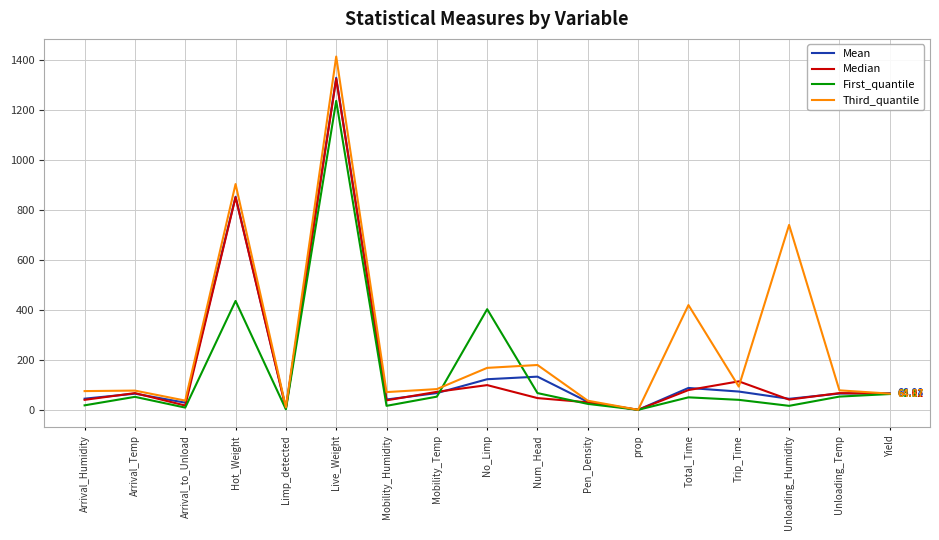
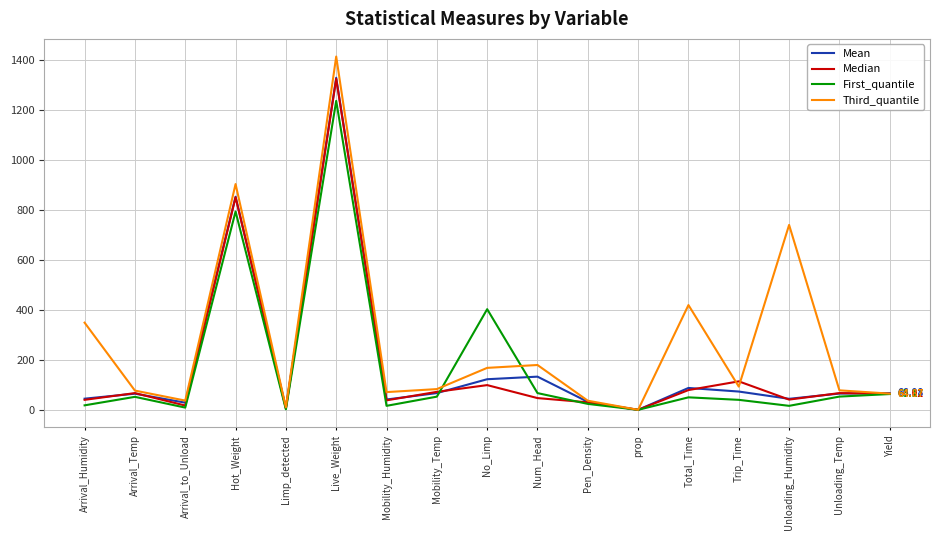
Third_quantile, Arrival_Humidity: 80 -> 350
First_quantile, Hot_Weight: 440 -> 790
